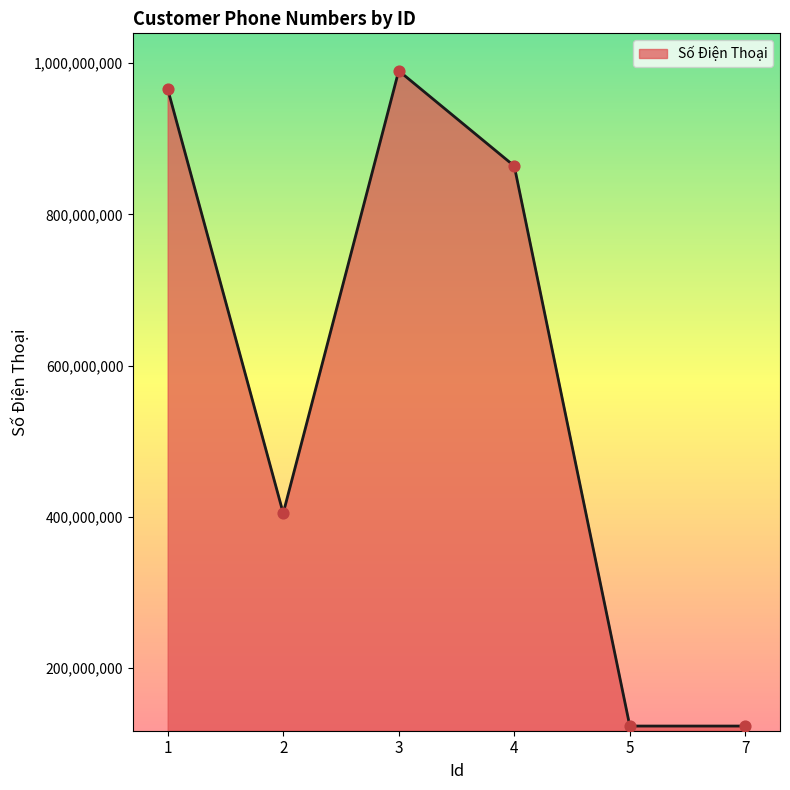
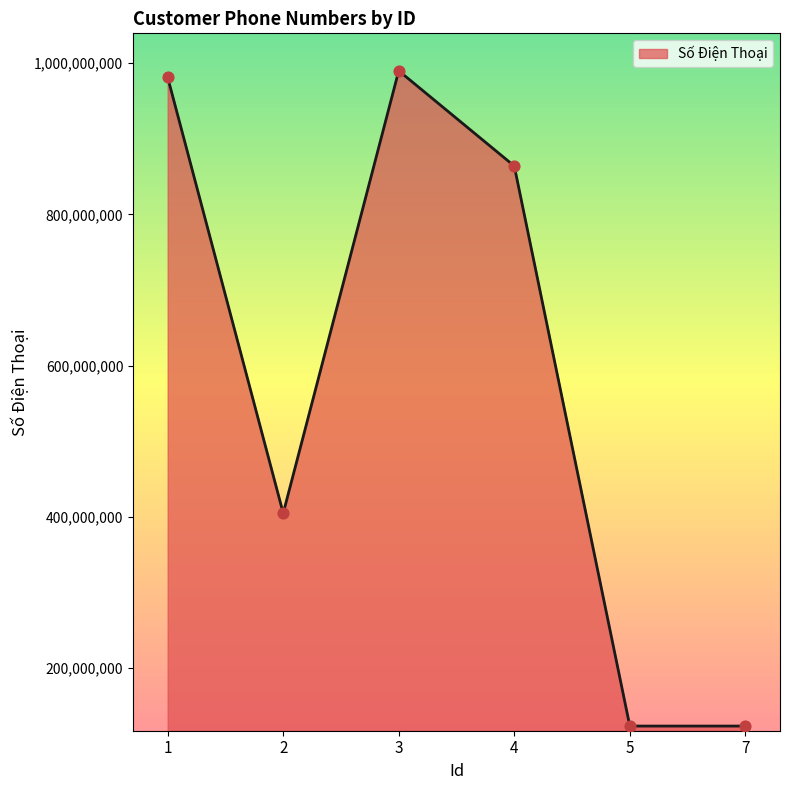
1: 970,000,000 -> 980,000,000
